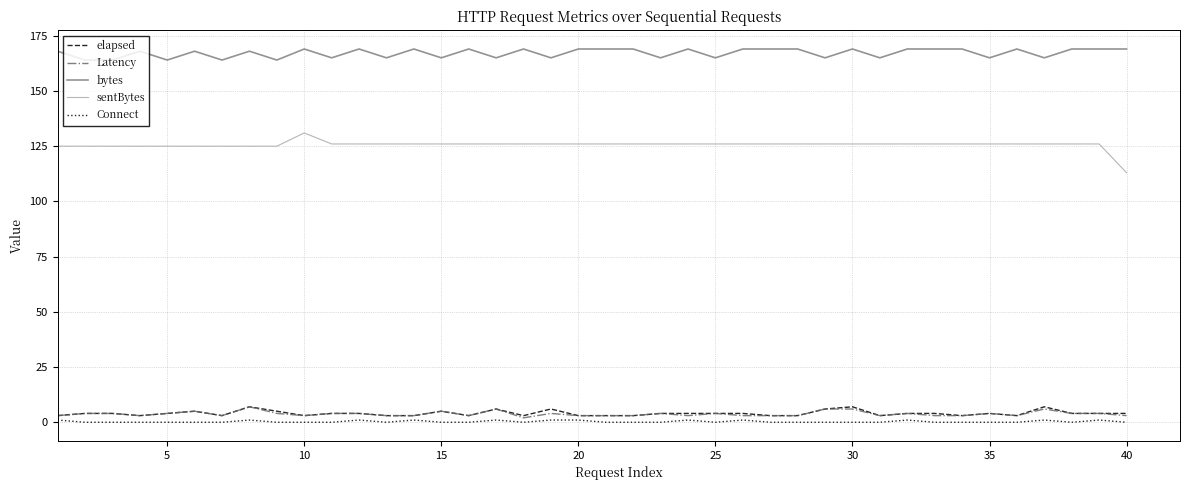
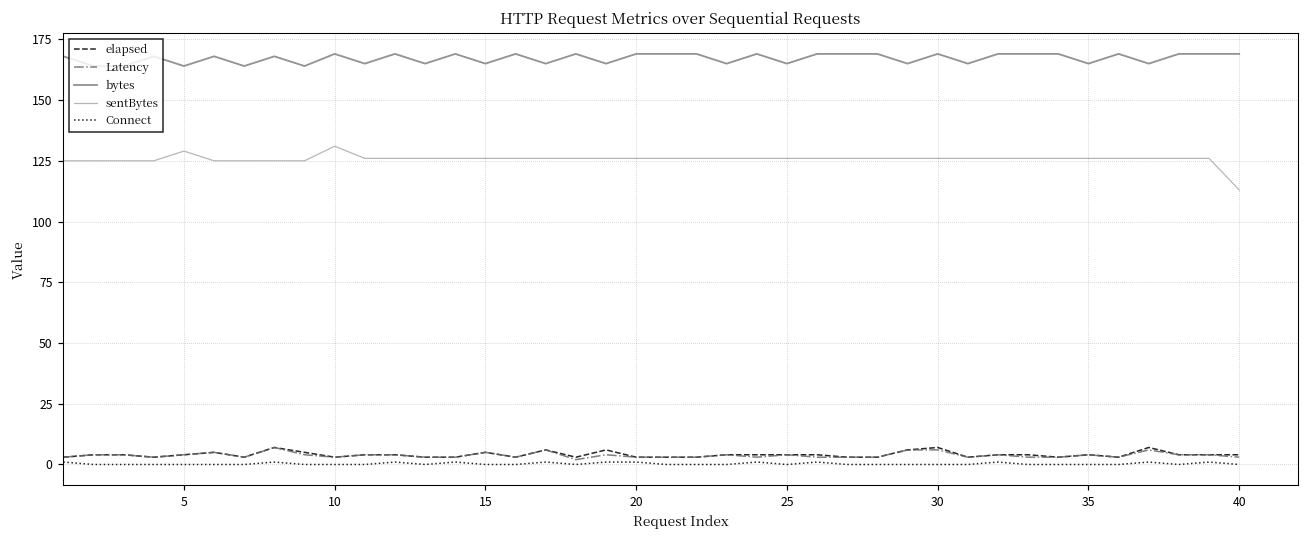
sentBytes, 5: 125 -> 129
